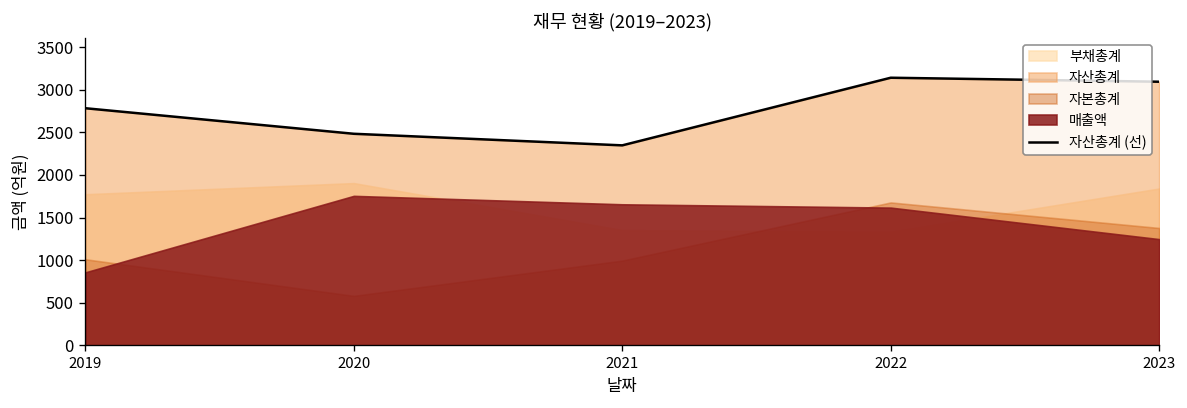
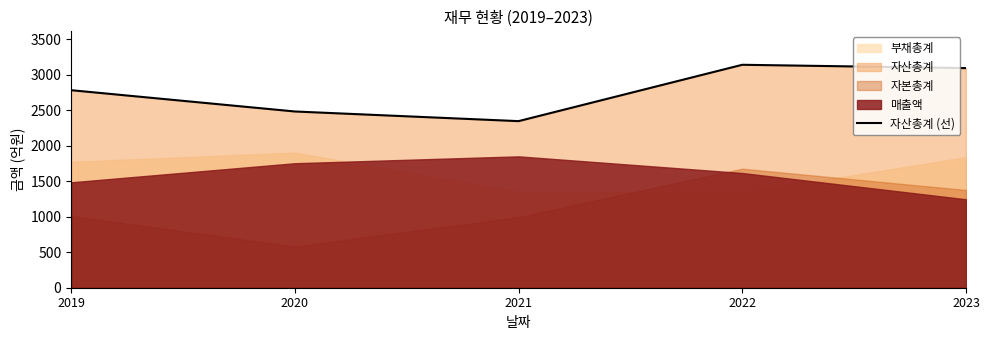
매출액, 2019: 900 -> 1500
매출액, 2021: 1700 -> 1900
